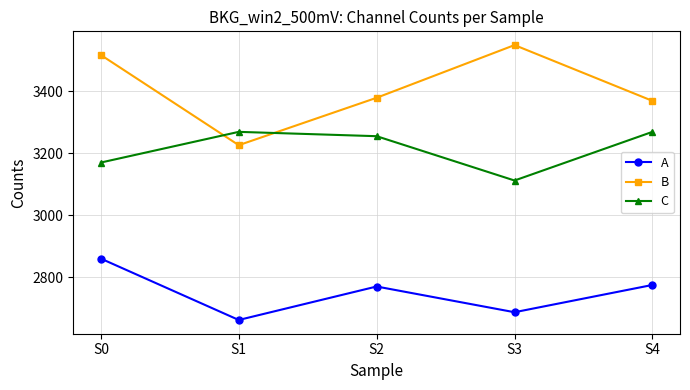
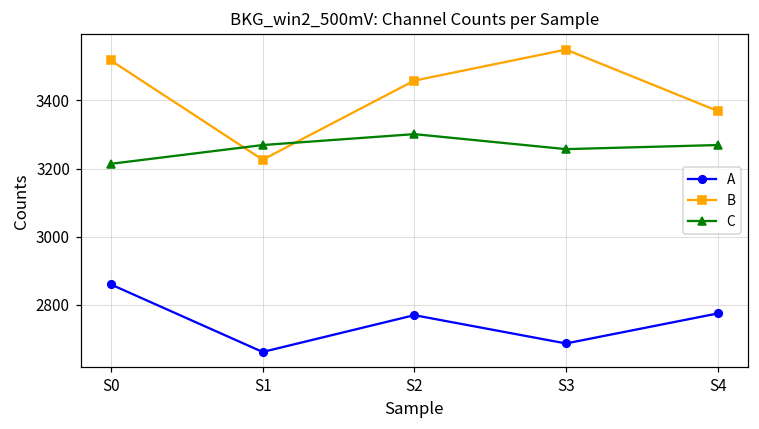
C, S0: 3170 -> 3210
B, S2: 3380 -> 3460
C, S2: 3260 -> 3300
C, S3: 3110 -> 3260
